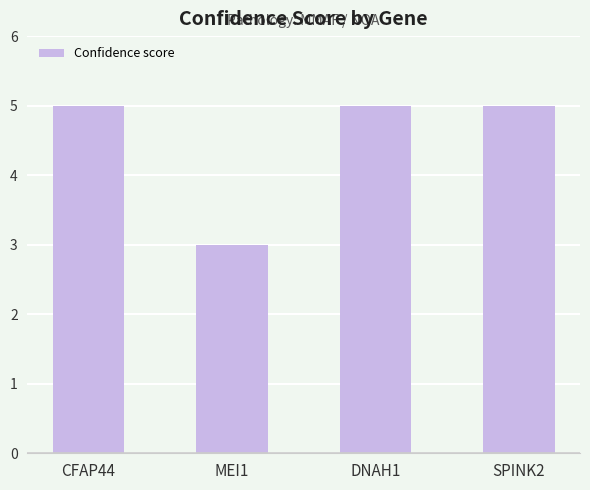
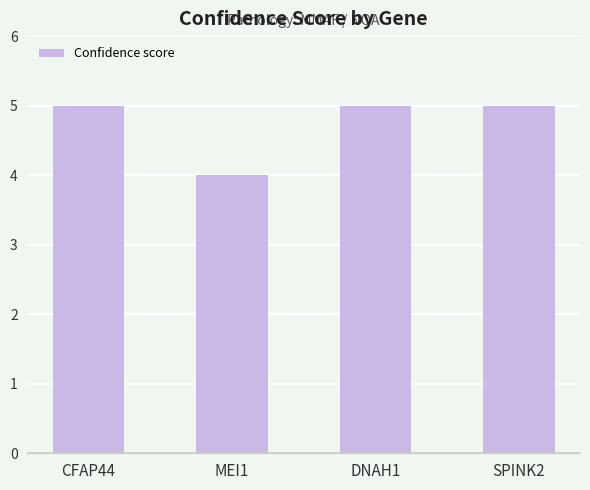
MEI1: 3 -> 4
